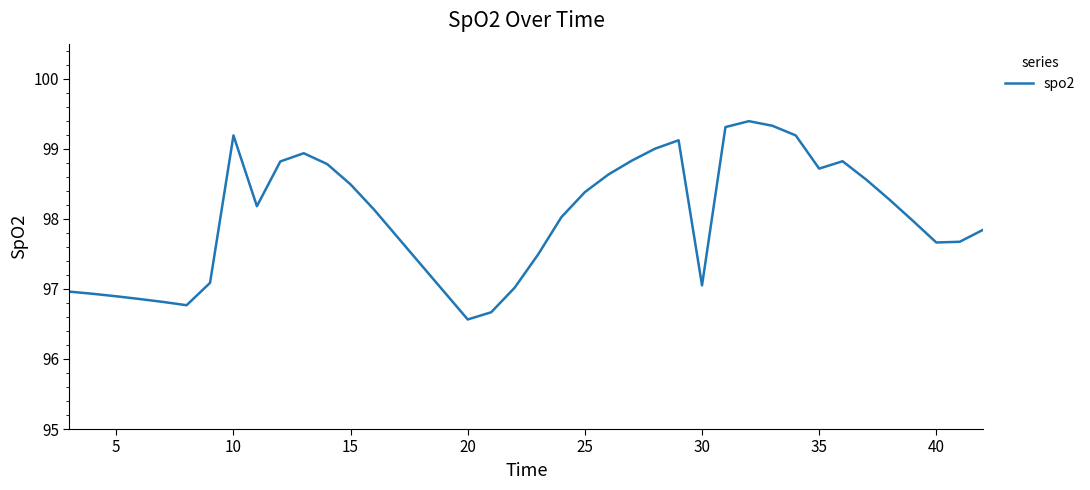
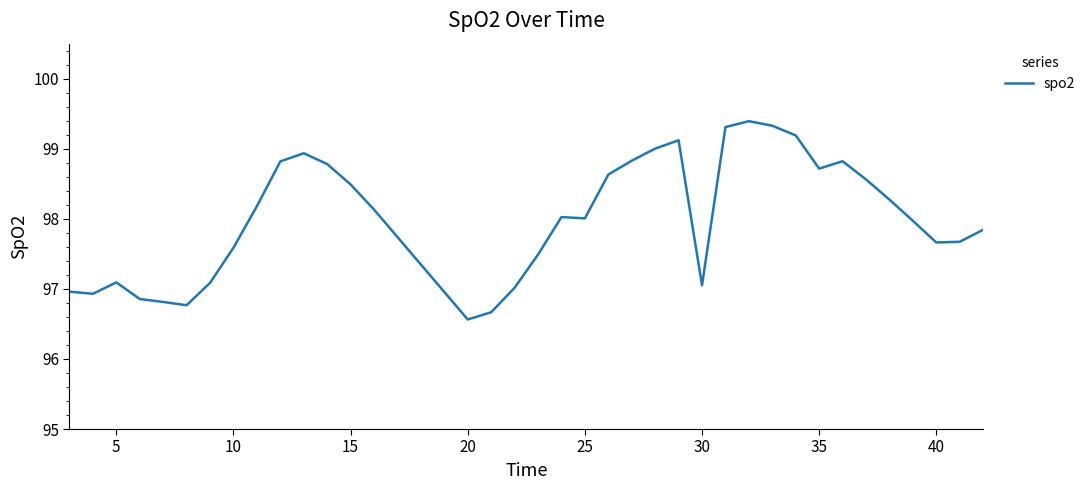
5: 96.9 -> 97.1
10: 99.2 -> 97.6
25: 98.4 -> 98.0
